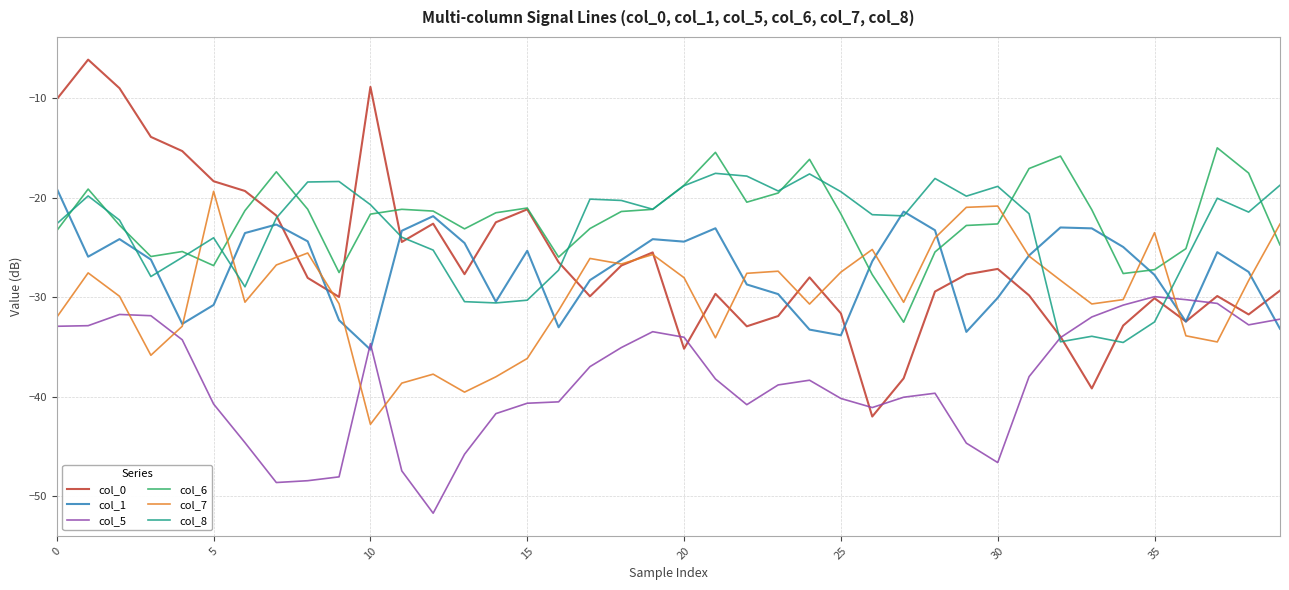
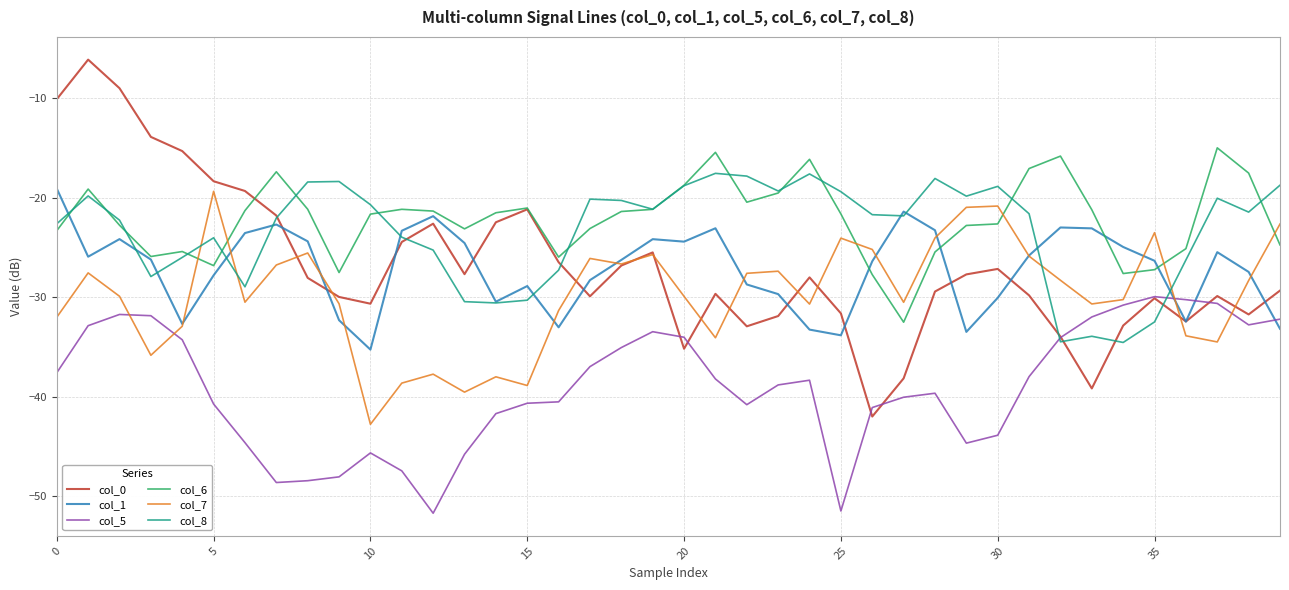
col_5, 0: -33 -> -38
col_1, 5: -31 -> -28
col_0, 10: -9 -> -31
col_5, 10: -35 -> -46
col_1, 15: -25 -> -29
col_7, 15: -36 -> -39
col_7, 20: -28 -> -30
col_5, 25: -40 -> -51
col_7, 25: -27 -> -24
col_5, 30: -47 -> -44
col_1, 35: -28 -> -26
